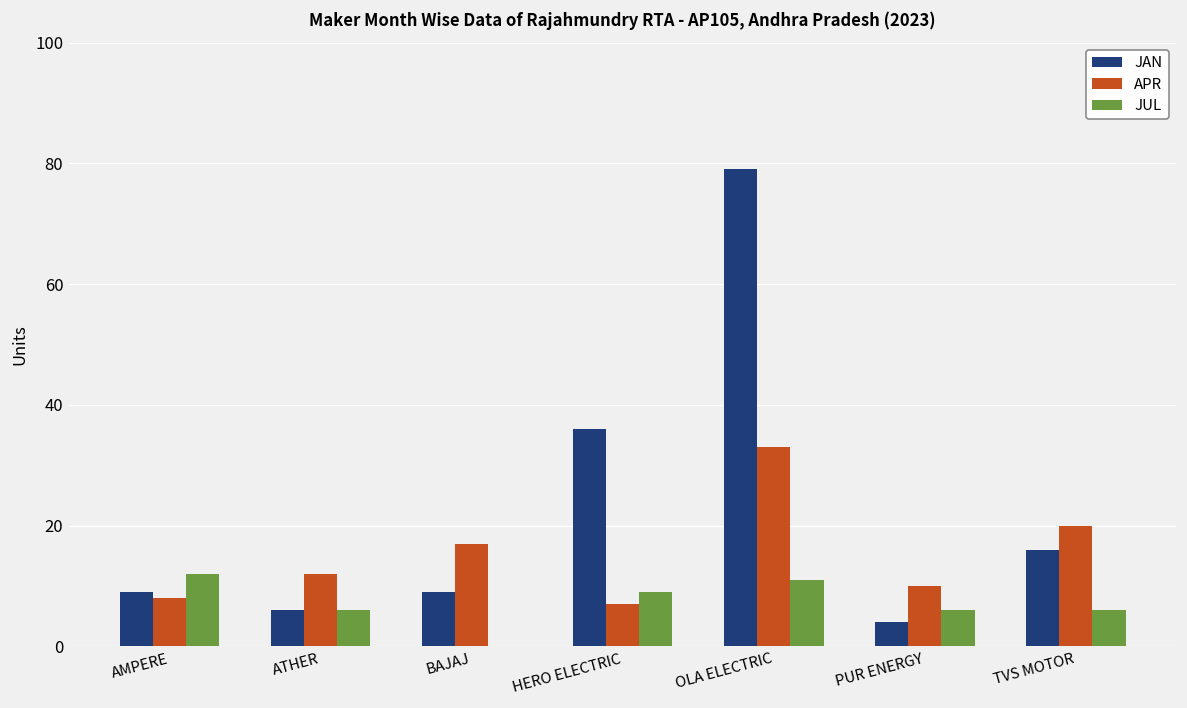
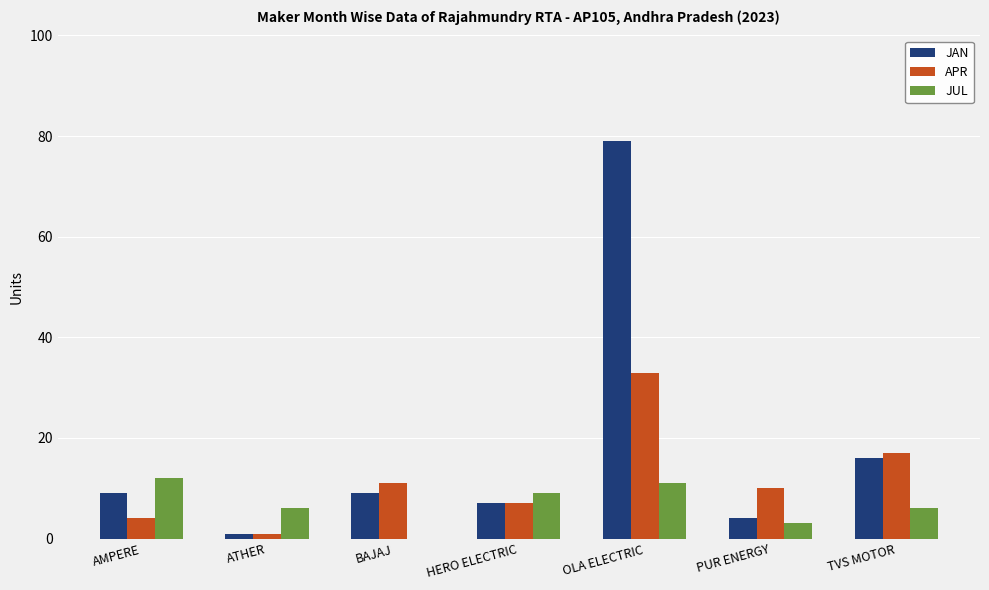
APR, AMPERE: 8 -> 4
JAN, ATHER: 6 -> 1
APR, ATHER: 12 -> 1
APR, BAJAJ: 17 -> 11
JAN, HERO ELECTRIC: 36 -> 7
JUL, PUR ENERGY: 6 -> 3
APR, TVS MOTOR: 20 -> 17
